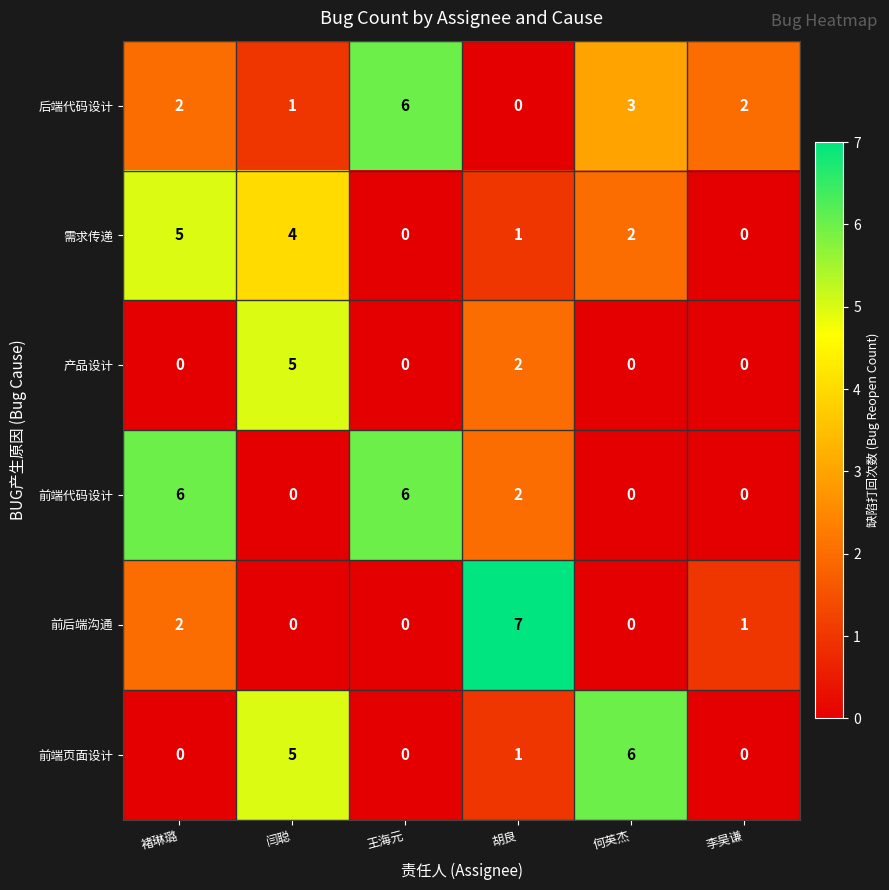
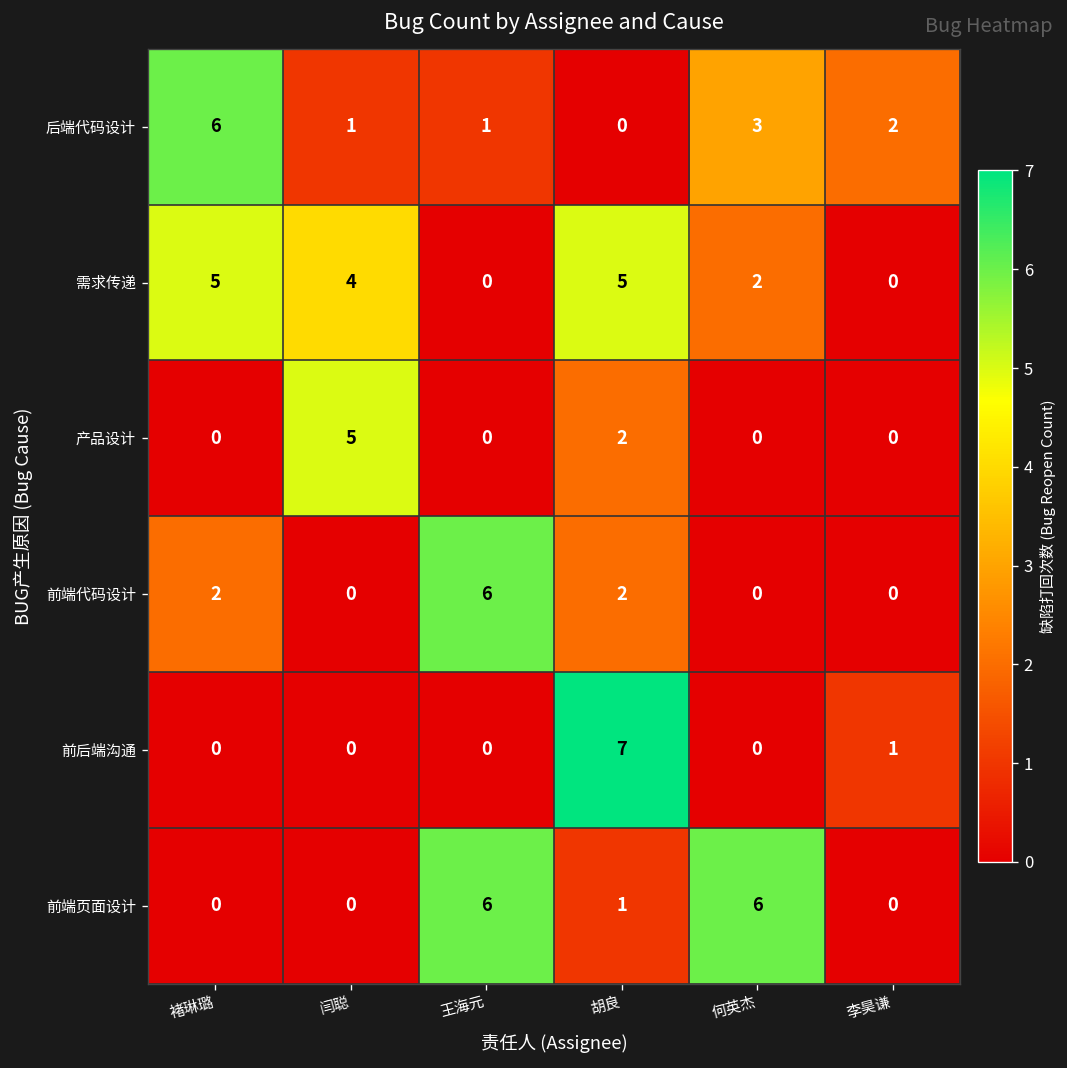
后端代码设计, 褚琳璐: 2 -> 6
后端代码设计, 王海元: 6 -> 1
需求传递, 胡良: 1 -> 5
前端代码设计, 褚琳璐: 6 -> 2
前后端沟通, 褚琳璐: 2 -> 0
前端页面设计, 闫聪: 5 -> 0
前端页面设计, 王海元: 0 -> 6
